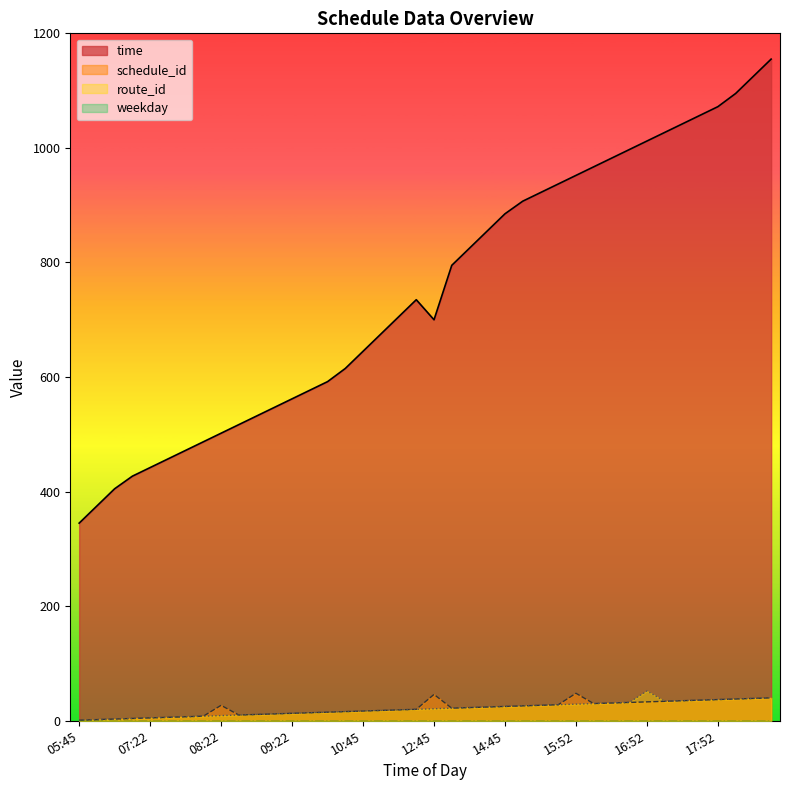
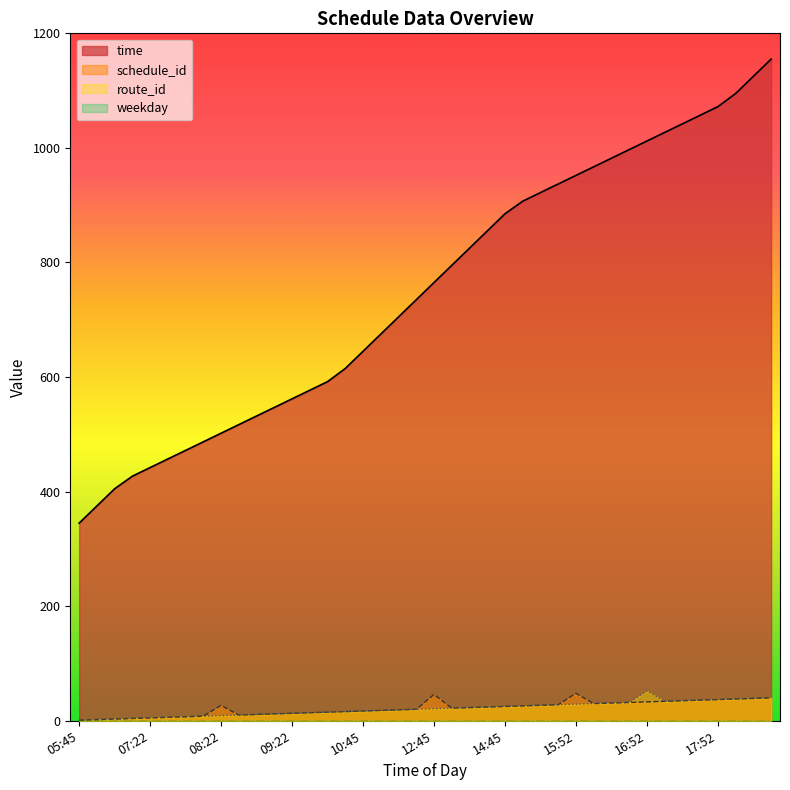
time, 12:45: 700 -> 770
